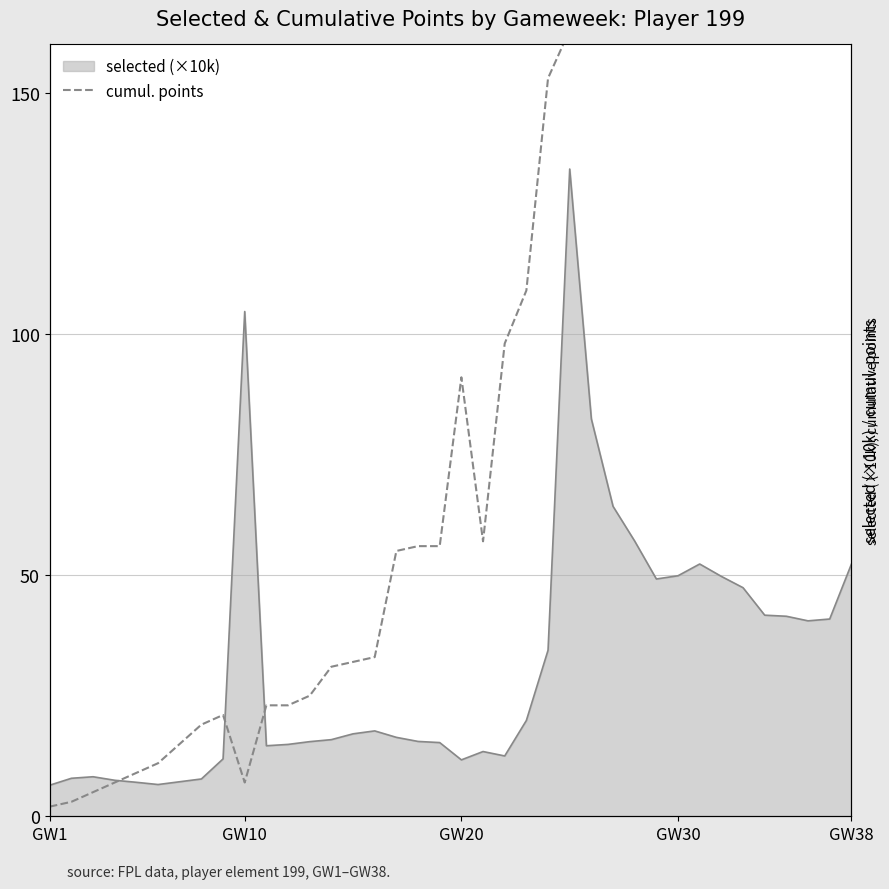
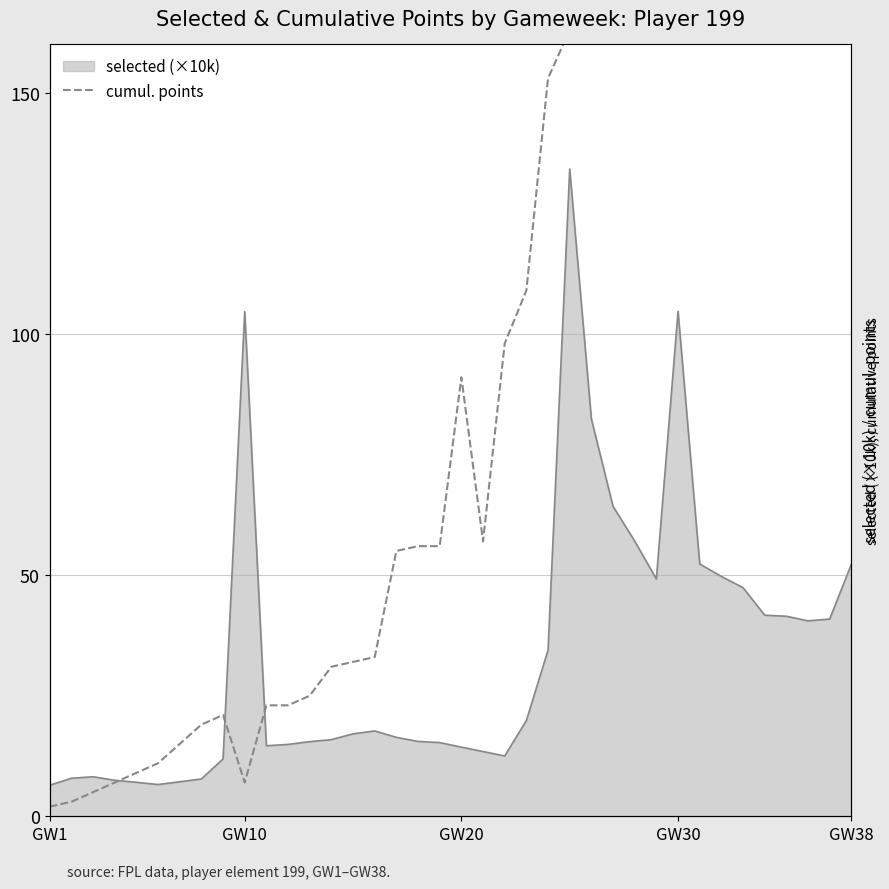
selected (×10k), GW20: 12 -> 14
selected (×10k), GW30: 50 -> 105
